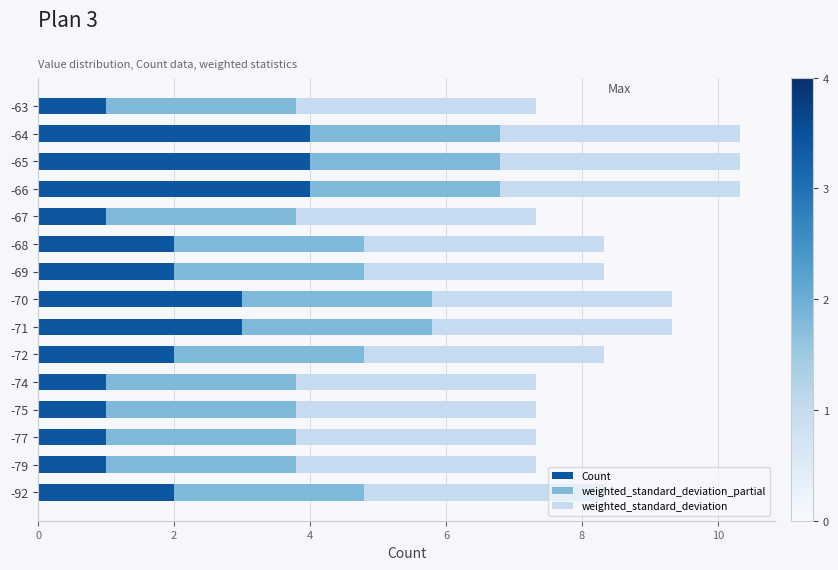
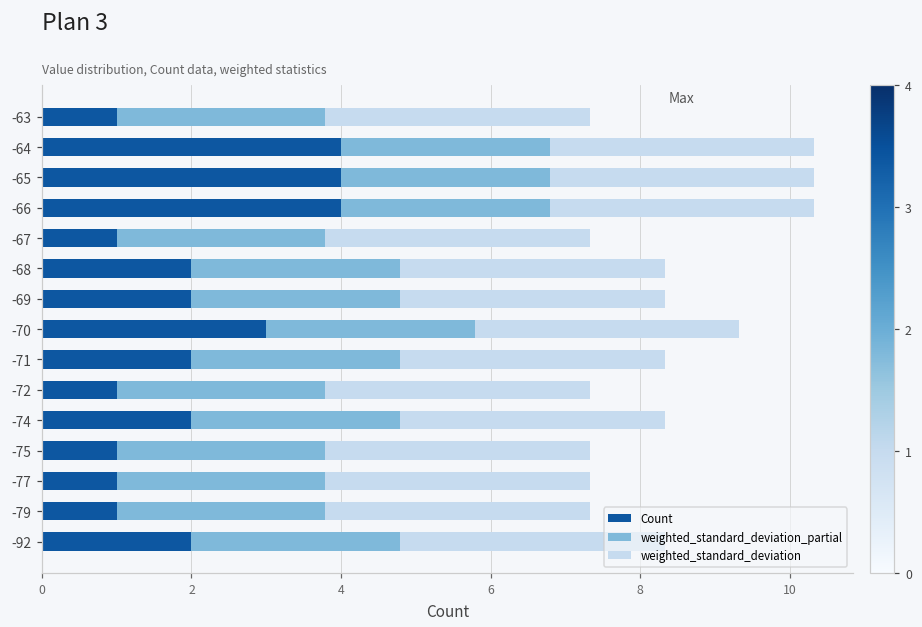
Count, -71: 3 -> 2
Count, -72: 2 -> 1
Count, -74: 1 -> 2
